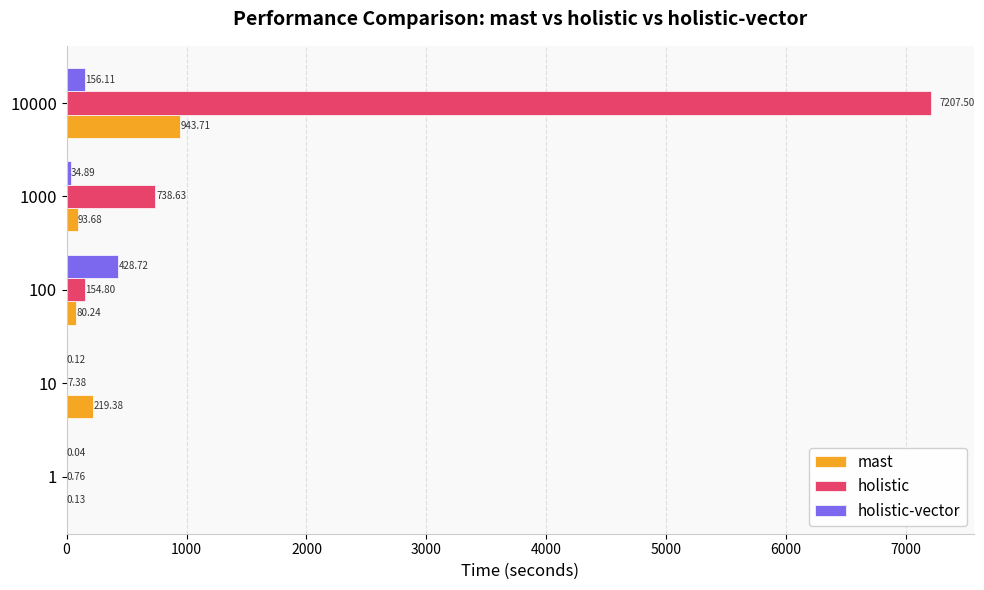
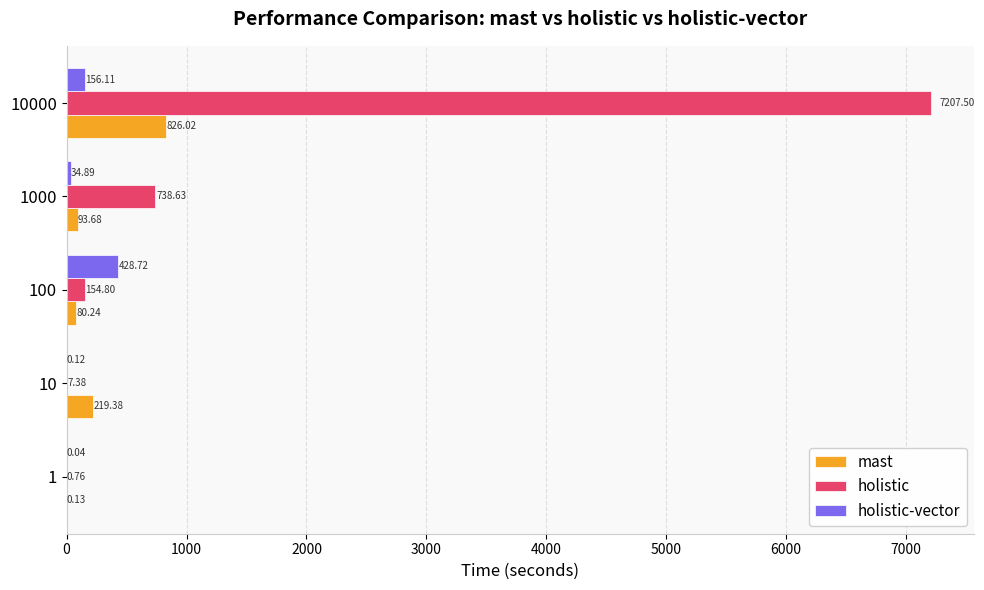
mast, 10000: 943.71 -> 826.02
